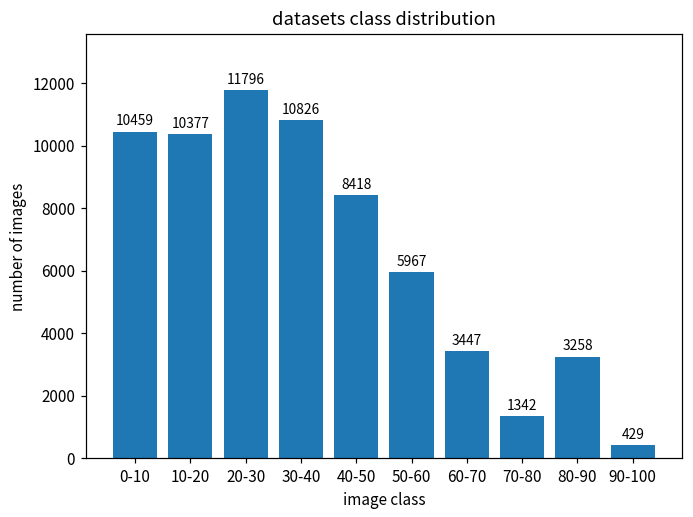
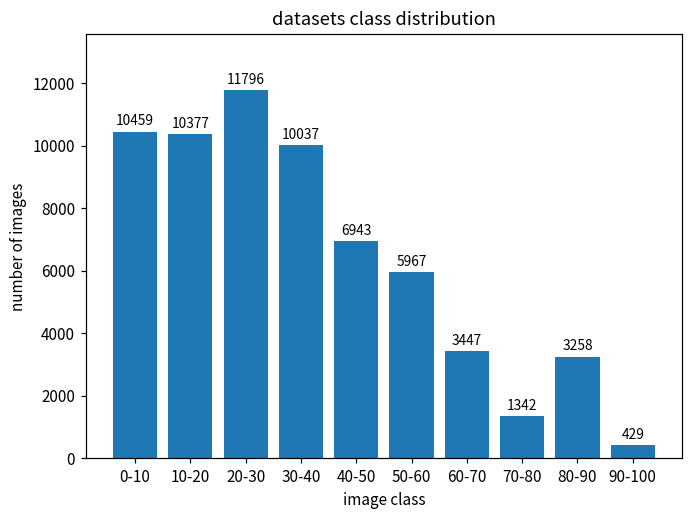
30-40: 10826 -> 10037
40-50: 8418 -> 6943
